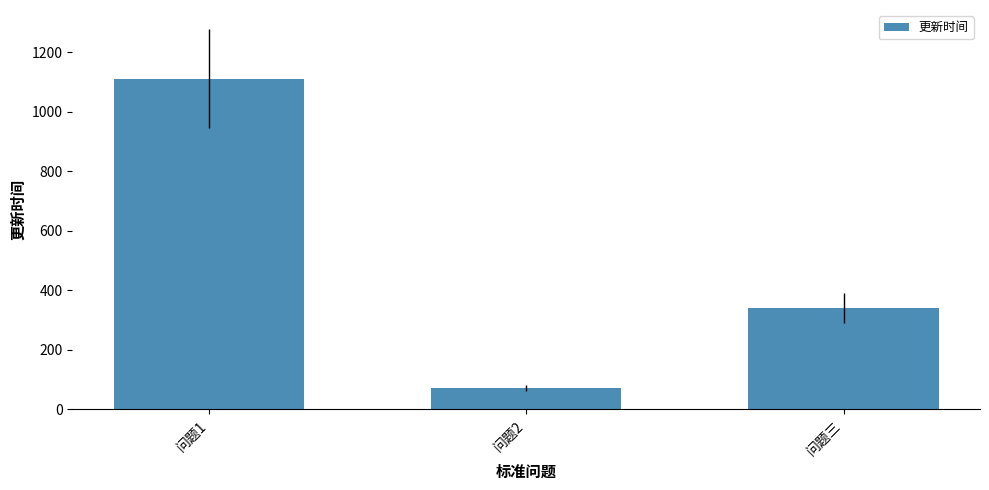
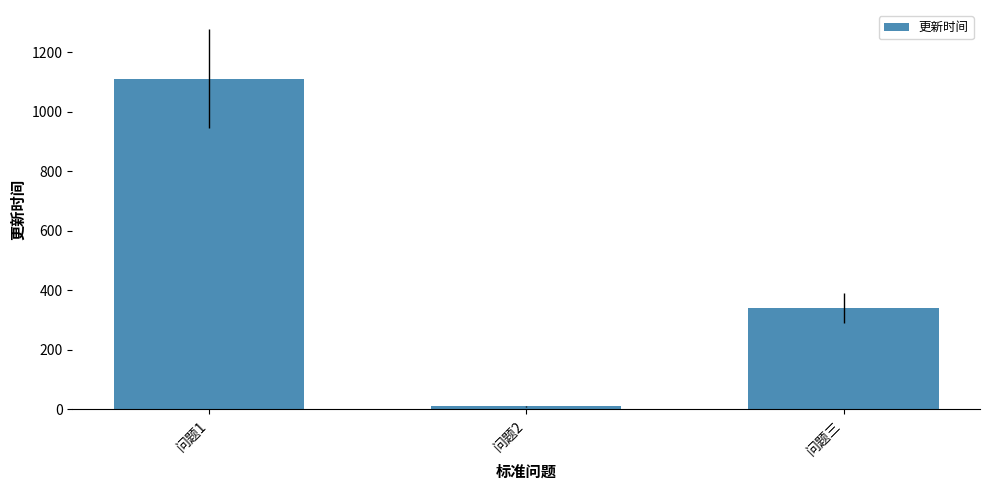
问题2: 70 -> 10
